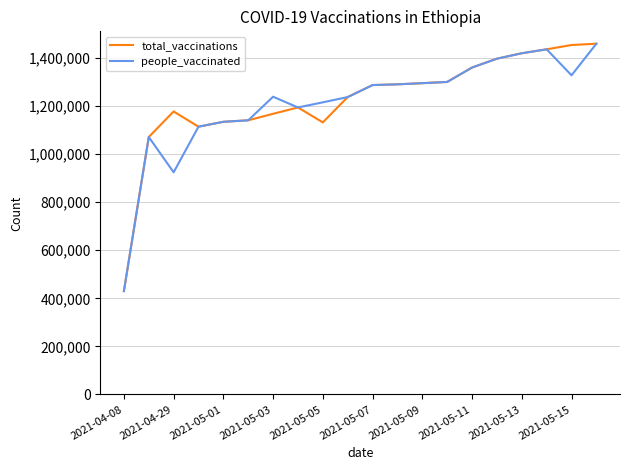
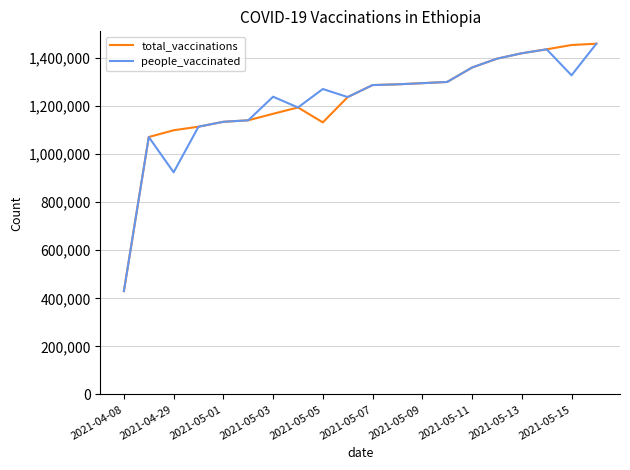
total_vaccinations, 2021-04-29: 1,180,000 -> 1,100,000
people_vaccinated, 2021-05-05: 1,220,000 -> 1,270,000
